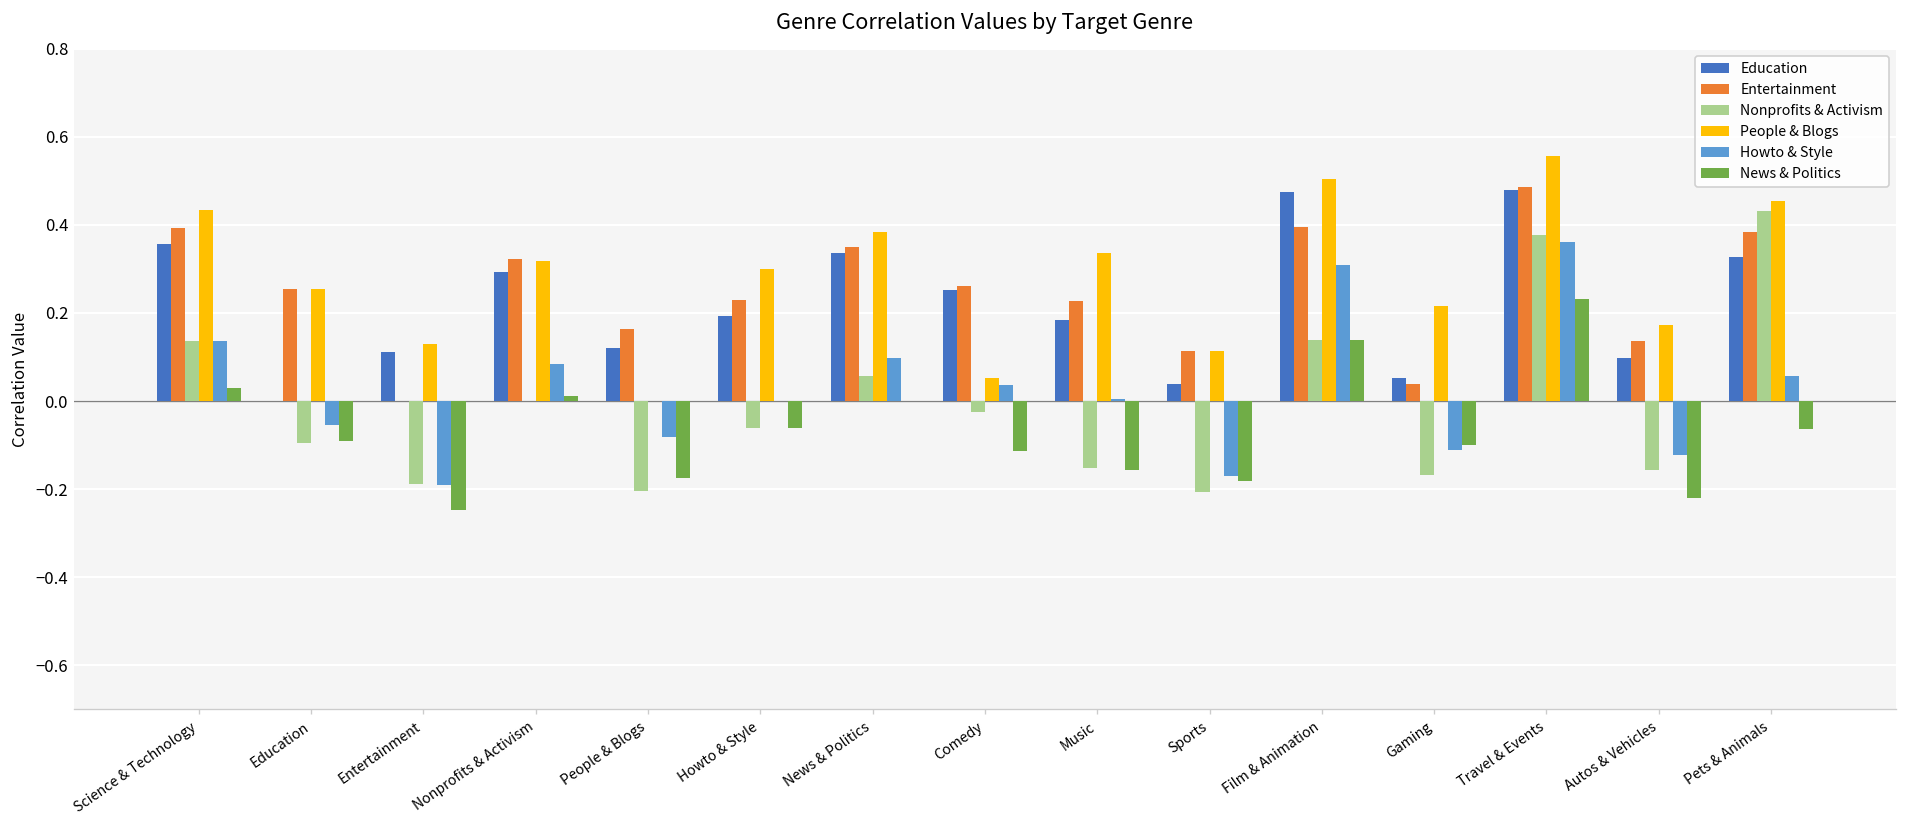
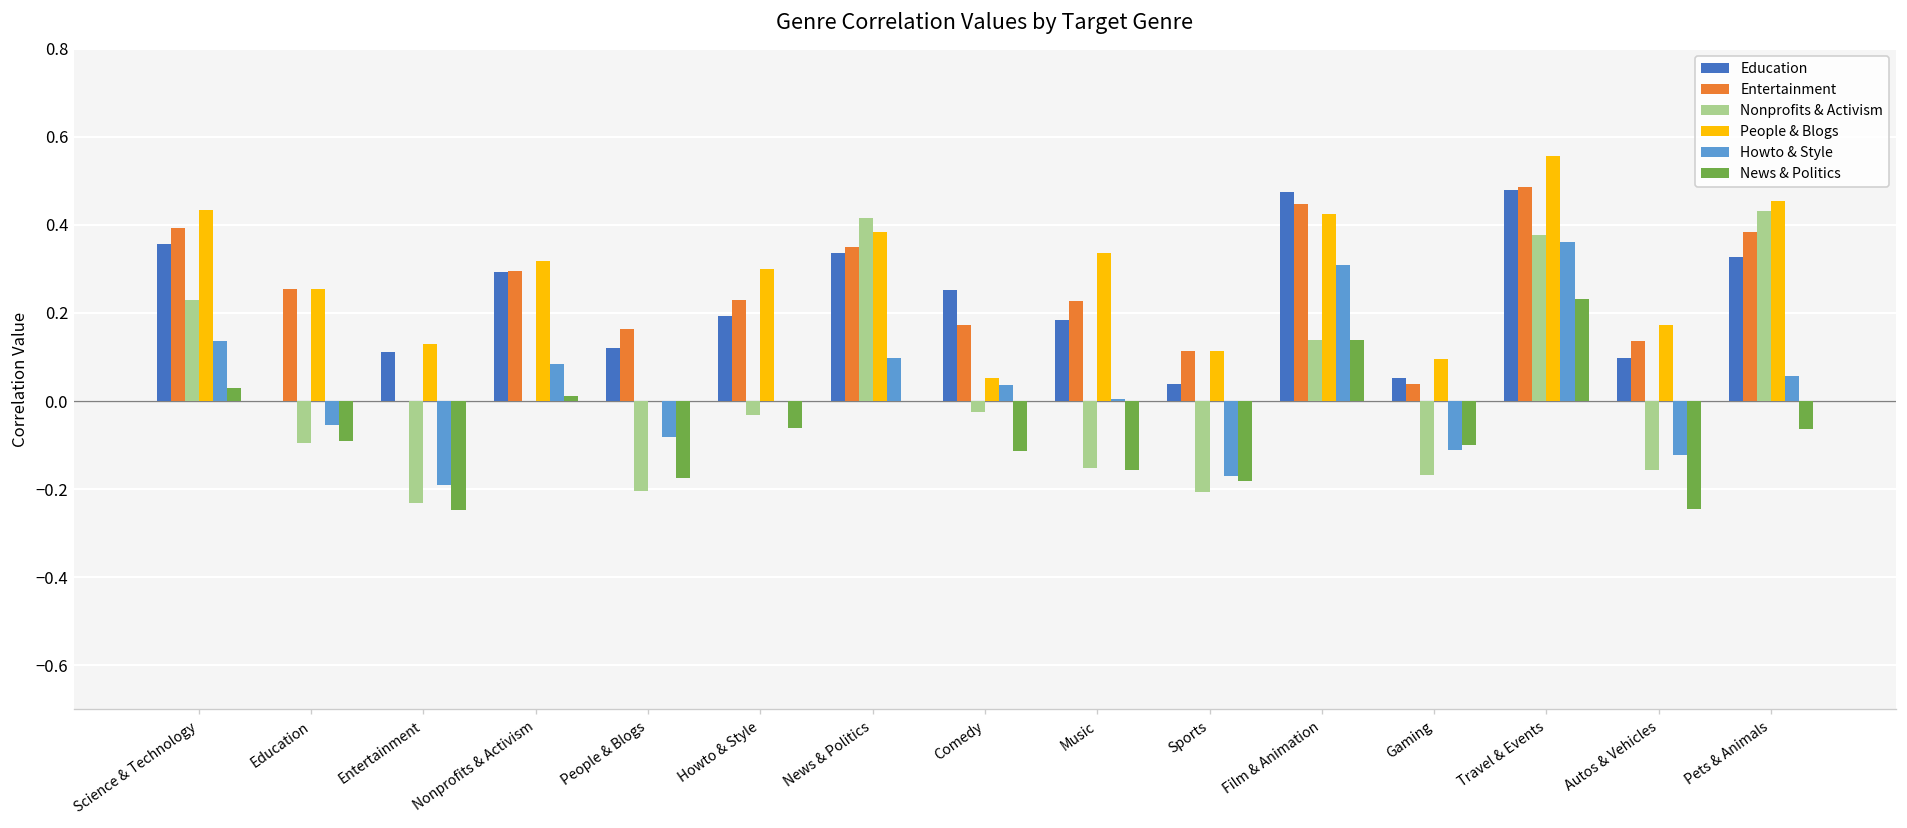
Nonprofits & Activism, Science & Technology: 0.14 -> 0.23
Nonprofits & Activism, Entertainment: -0.19 -> -0.23
Entertainment, Nonprofits & Activism: 0.32 -> 0.30
Nonprofits & Activism, Howto & Style: -0.06 -> -0.03
Nonprofits & Activism, News & Politics: 0.06 -> 0.41
Entertainment, Comedy: 0.26 -> 0.17
Entertainment, Film & Animation: 0.40 -> 0.45
People & Blogs, Film & Animation: 0.50 -> 0.43
People & Blogs, Gaming: 0.21 -> 0.10
News & Politics, Autos & Vehicles: -0.22 -> -0.24
